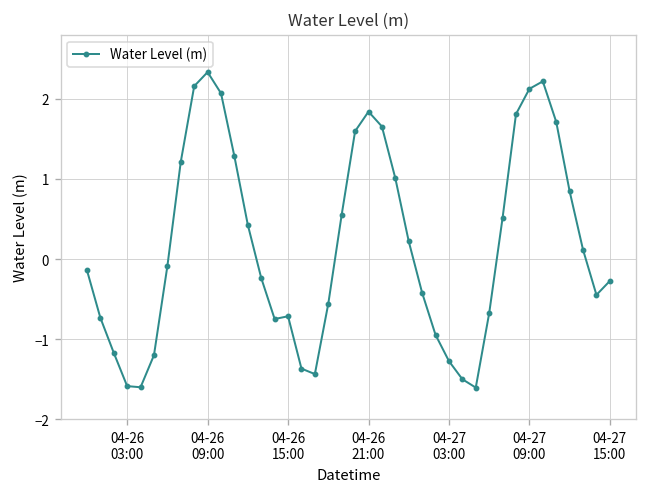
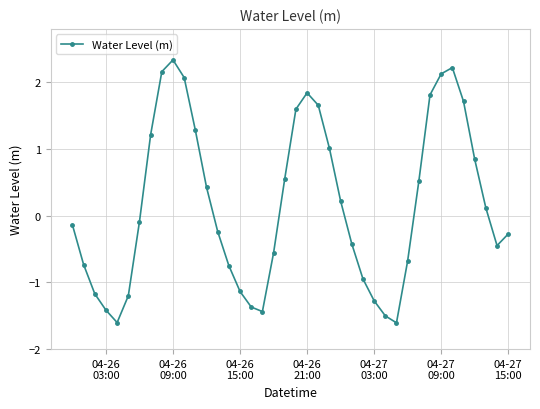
04-26 03:00: -1.6 -> -1.4
04-26 15:00: -0.7 -> -1.1
